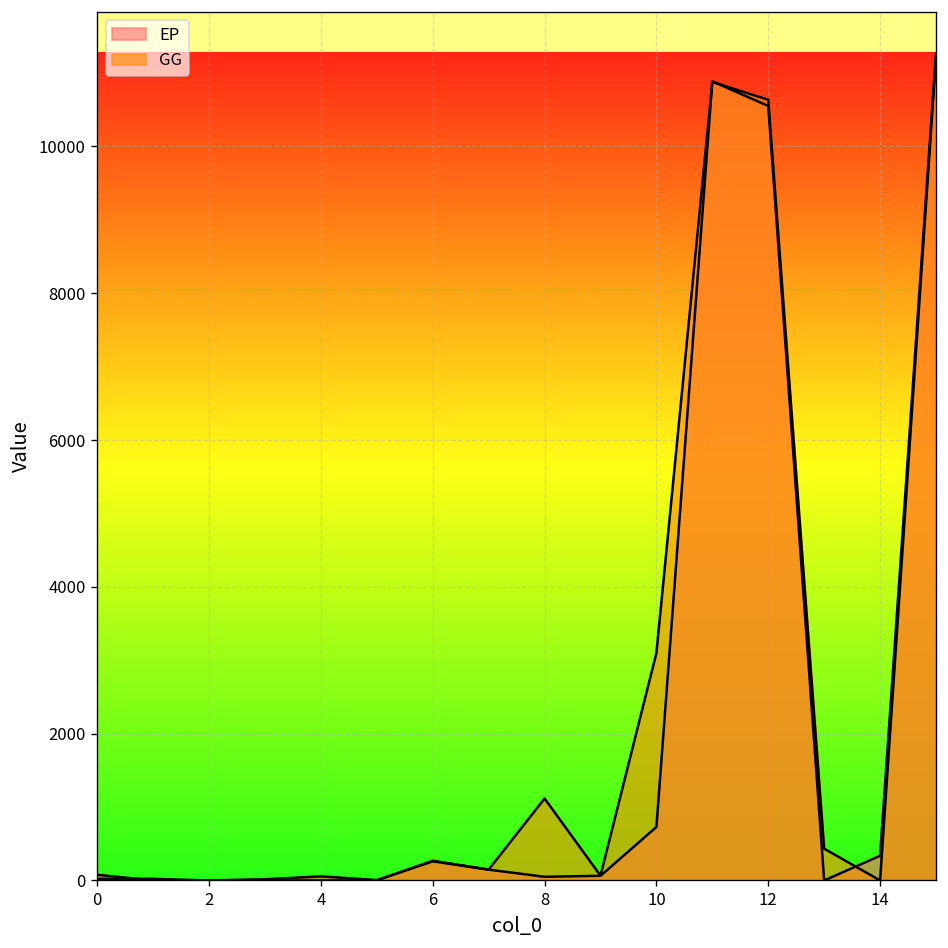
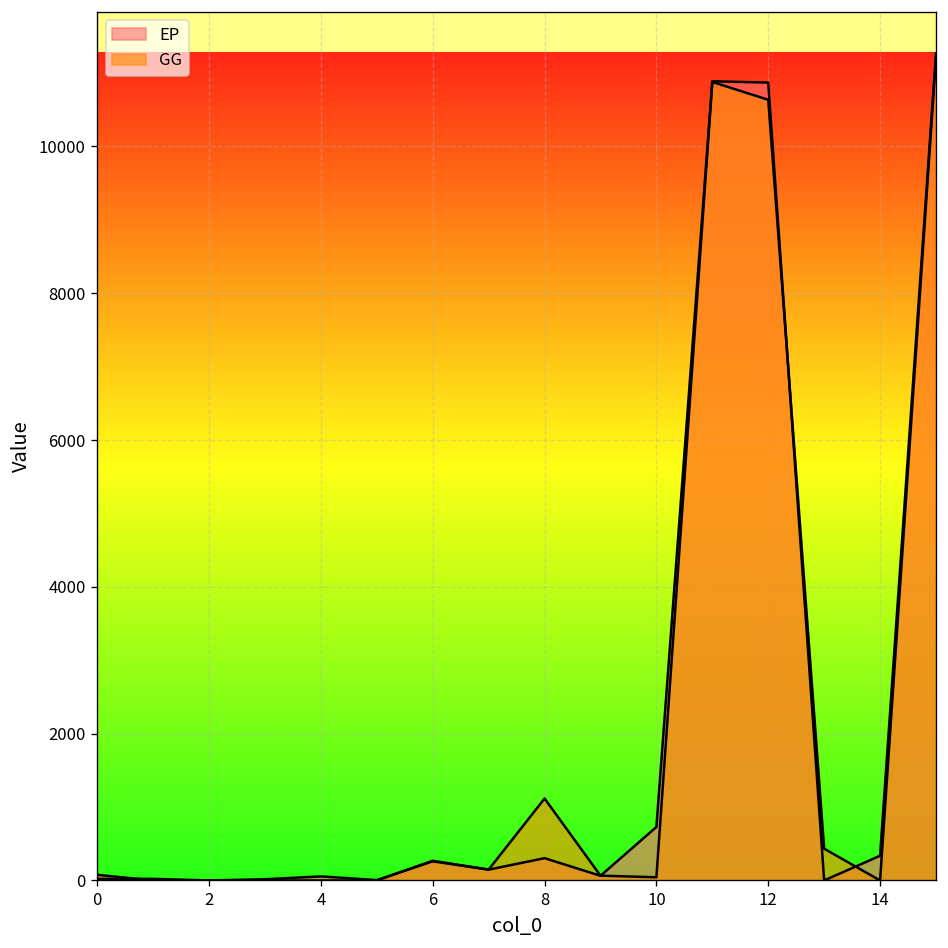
EP, 8: 0 -> 300
GG, 10: 3100 -> 0
EP, 12: 10500 -> 10900
